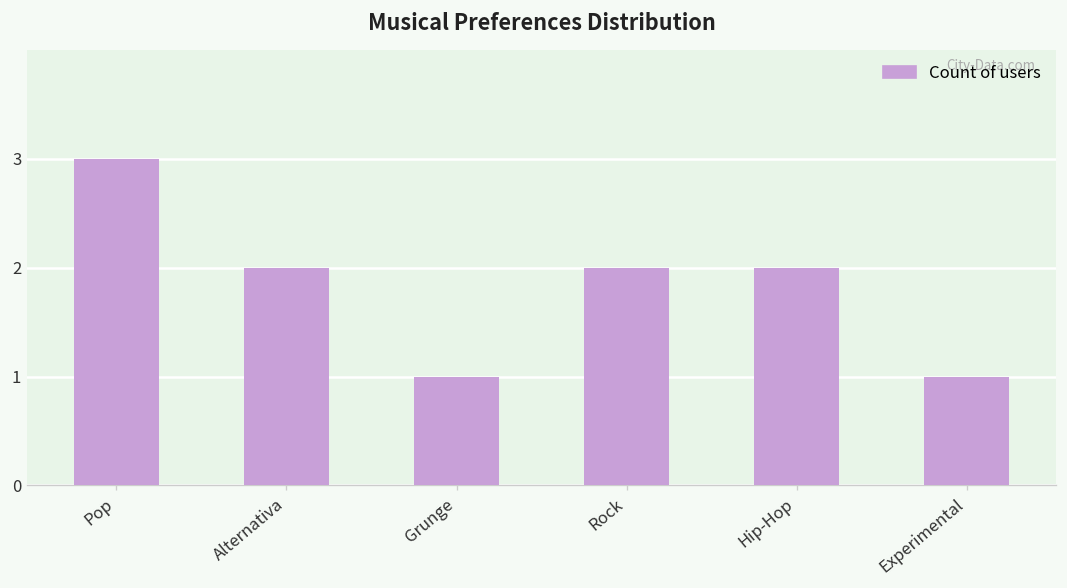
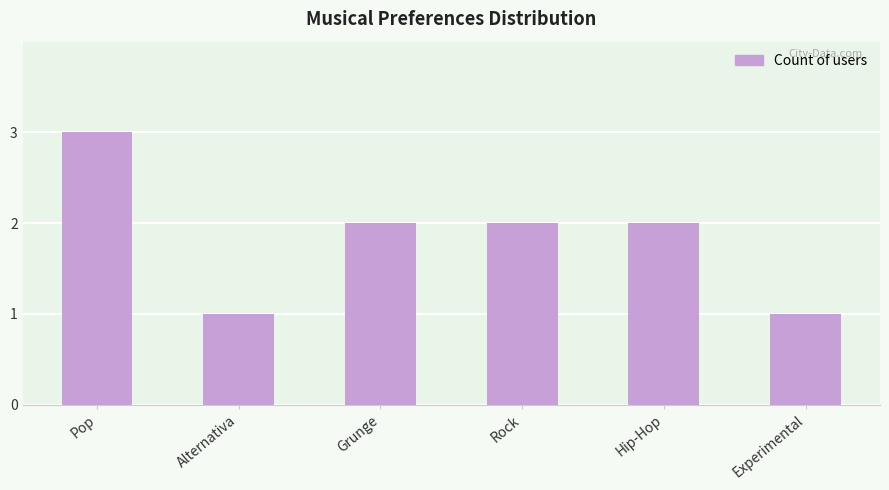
Alternativa: 2 -> 1
Grunge: 1 -> 2
